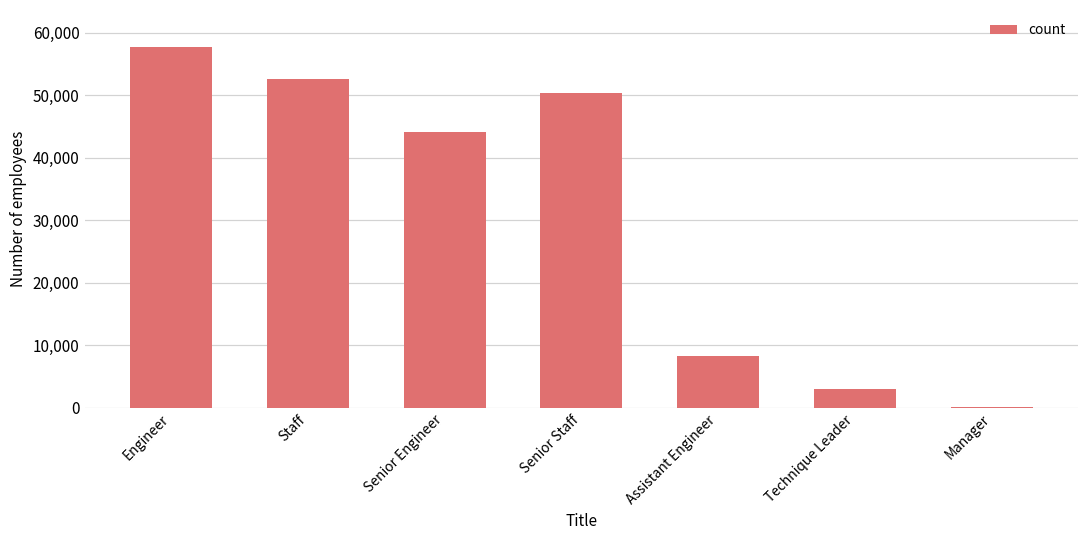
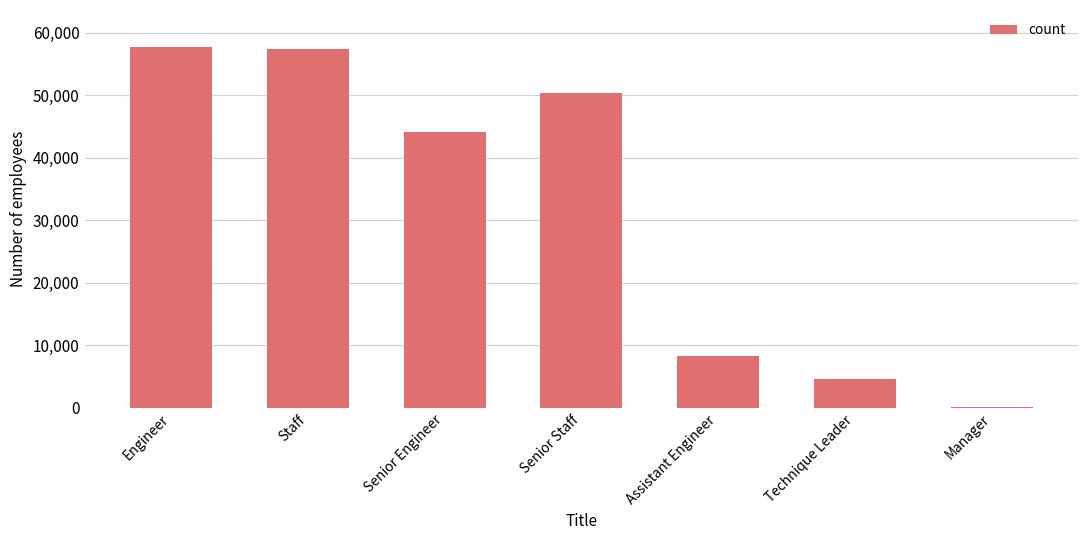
Staff: 53,000 -> 57,000
Technique Leader: 3,000 -> 5,000
